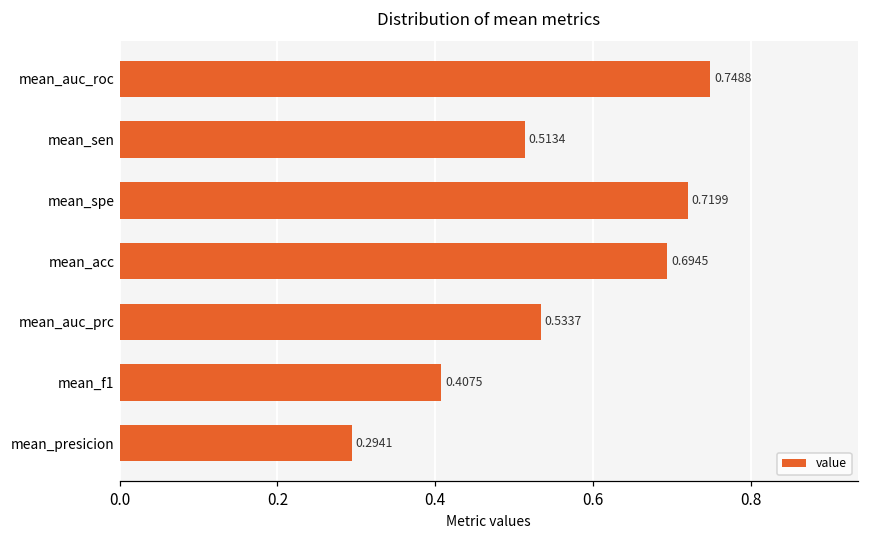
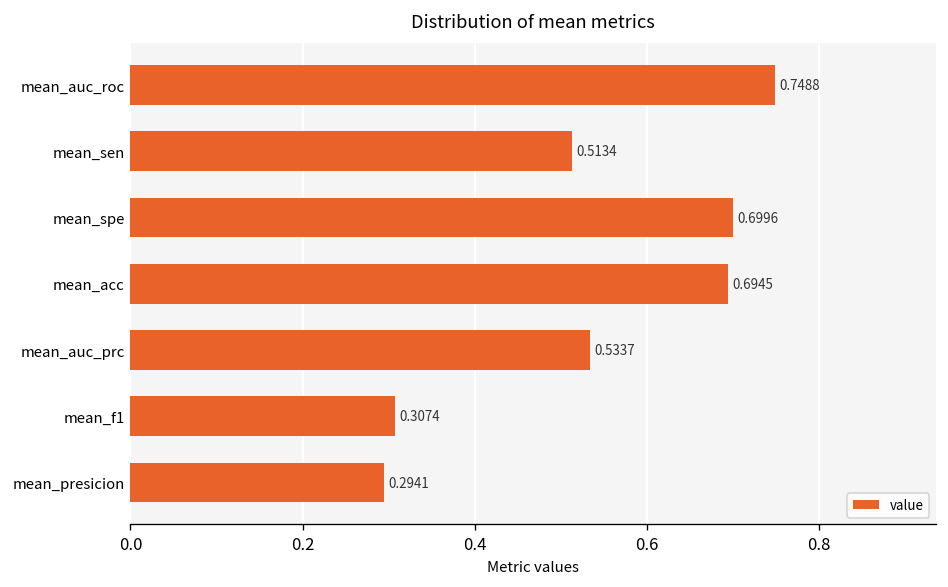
mean_spe: 0.7199 -> 0.6996
mean_f1: 0.4075 -> 0.3074
